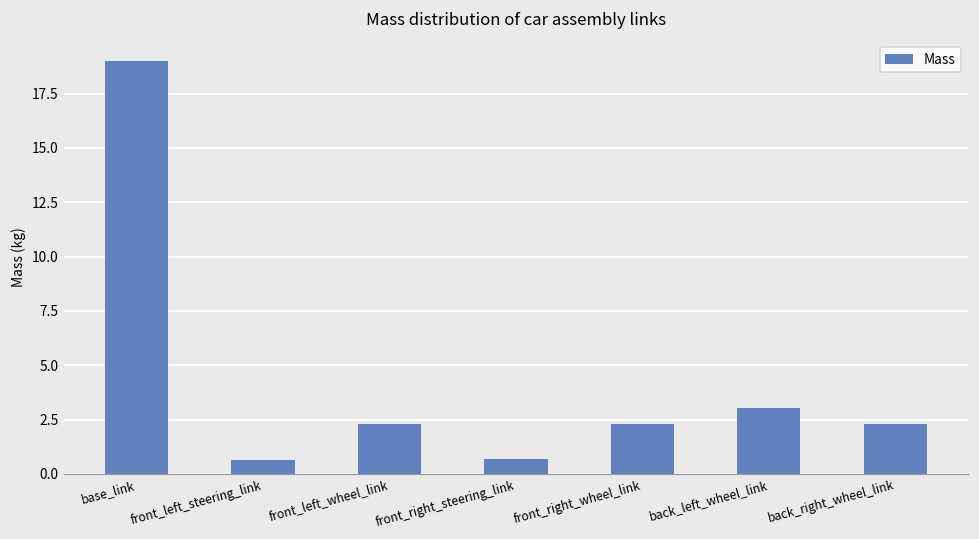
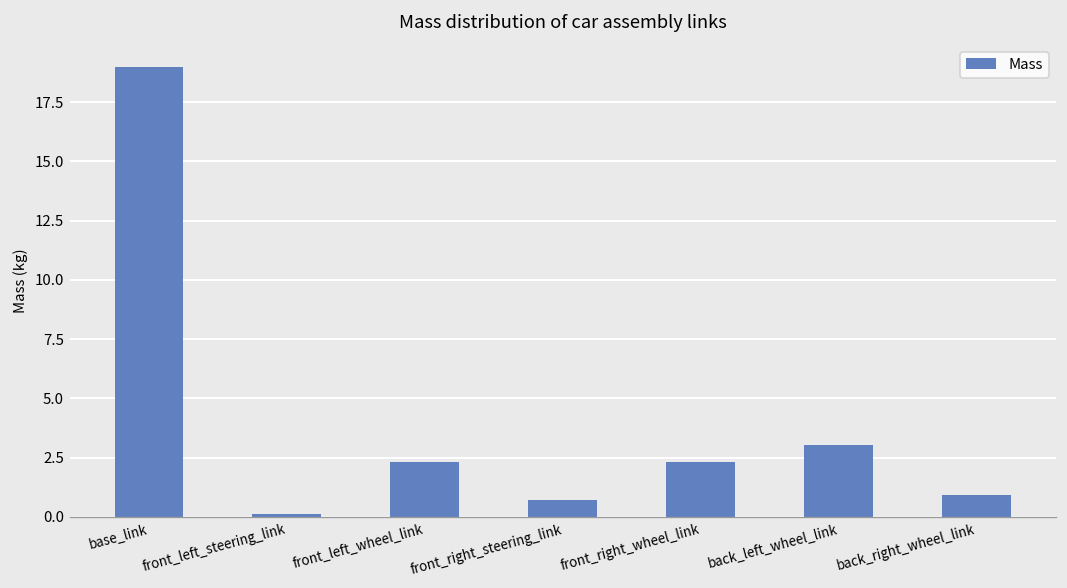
front_left_steering_link: 0.6 -> 0.1
back_right_wheel_link: 2.3 -> 0.9
